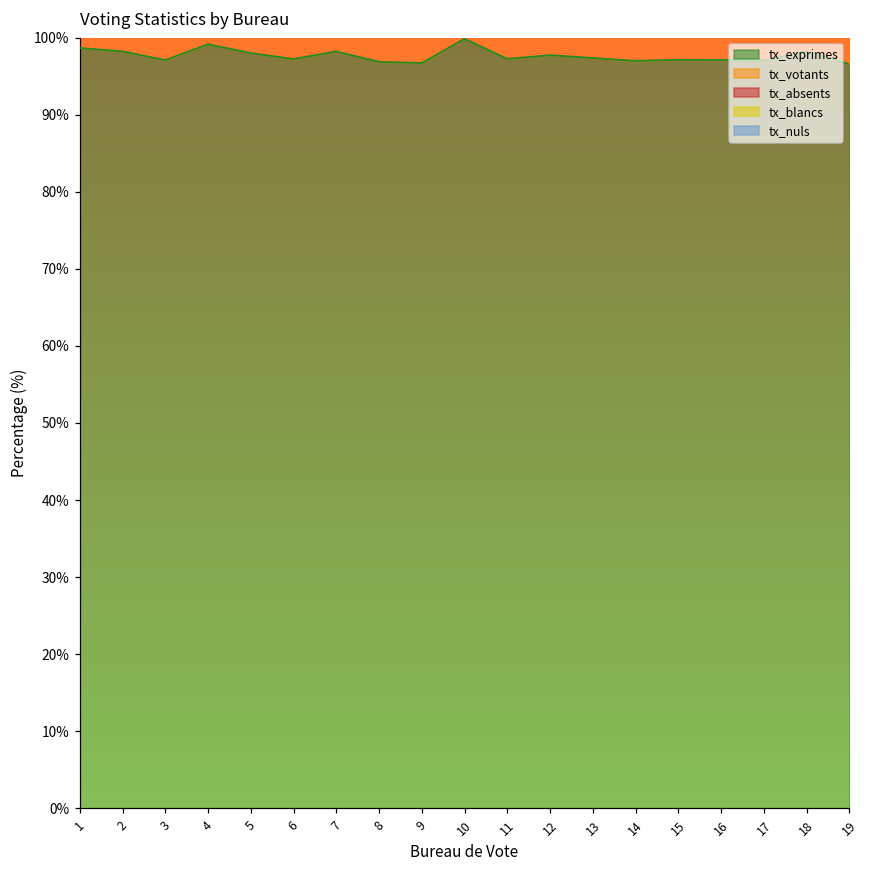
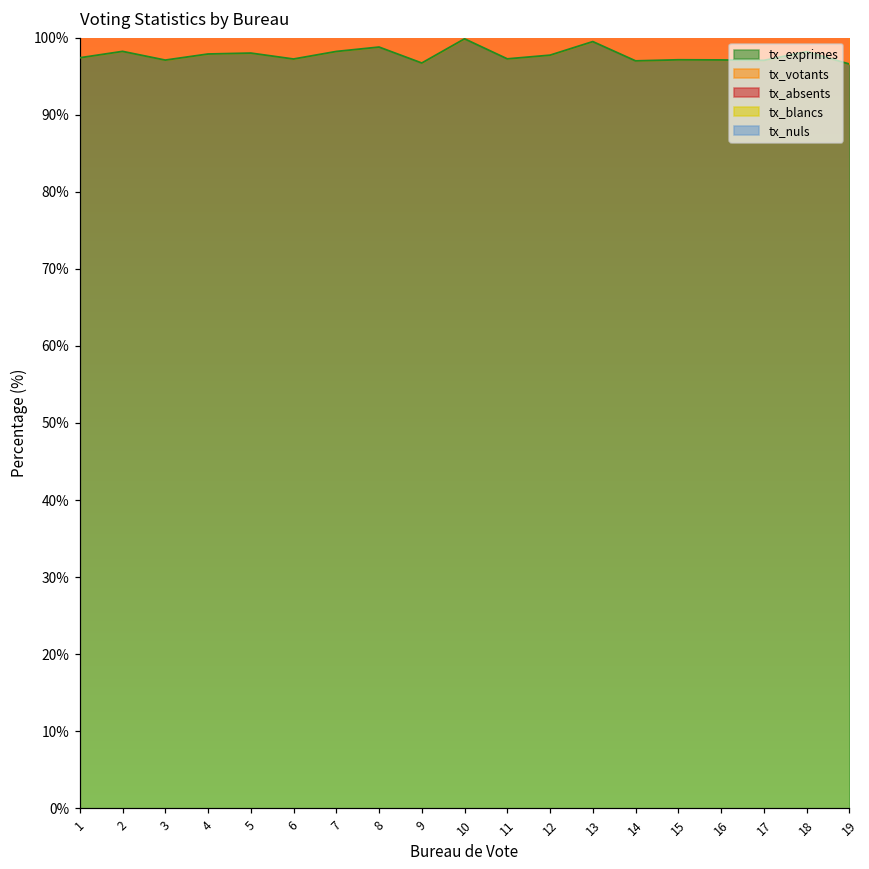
tx_exprimes, 1: 99% -> 97%
tx_exprimes, 4: 99% -> 98%
tx_exprimes, 8: 97% -> 99%
tx_exprimes, 13: 97% -> 99%
